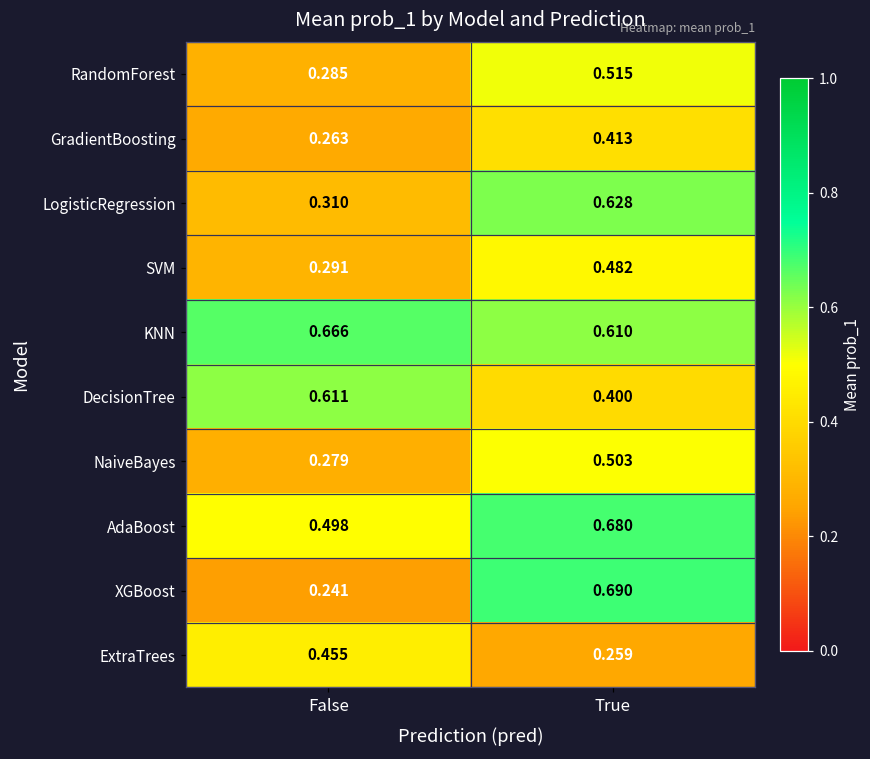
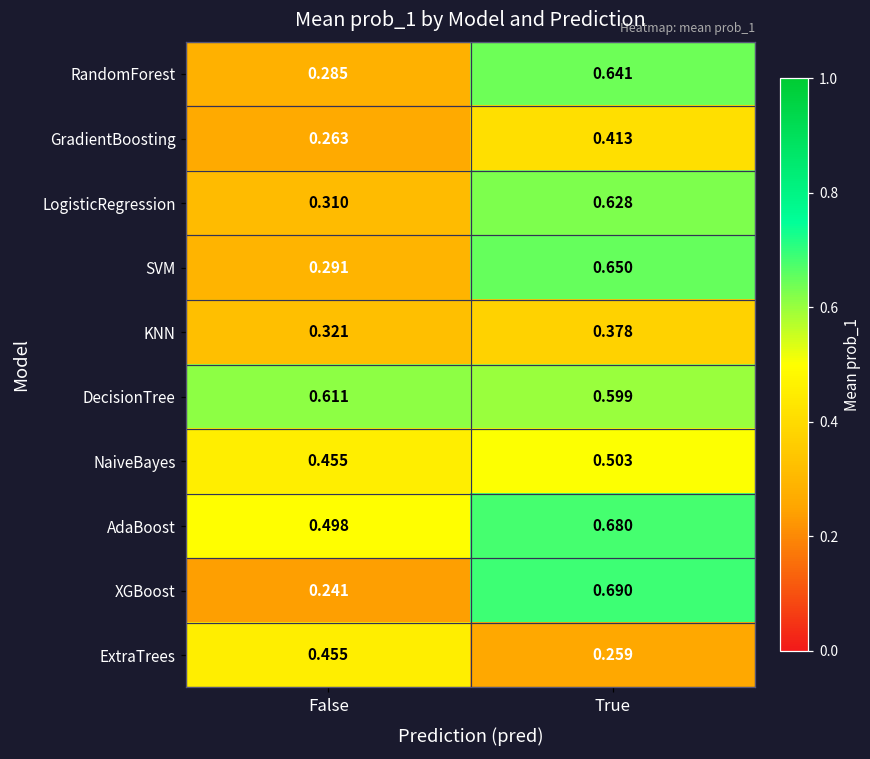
RandomForest, True: 0.515 -> 0.641
SVM, True: 0.482 -> 0.650
KNN, False: 0.666 -> 0.321
KNN, True: 0.610 -> 0.378
DecisionTree, True: 0.400 -> 0.599
NaiveBayes, False: 0.279 -> 0.455
